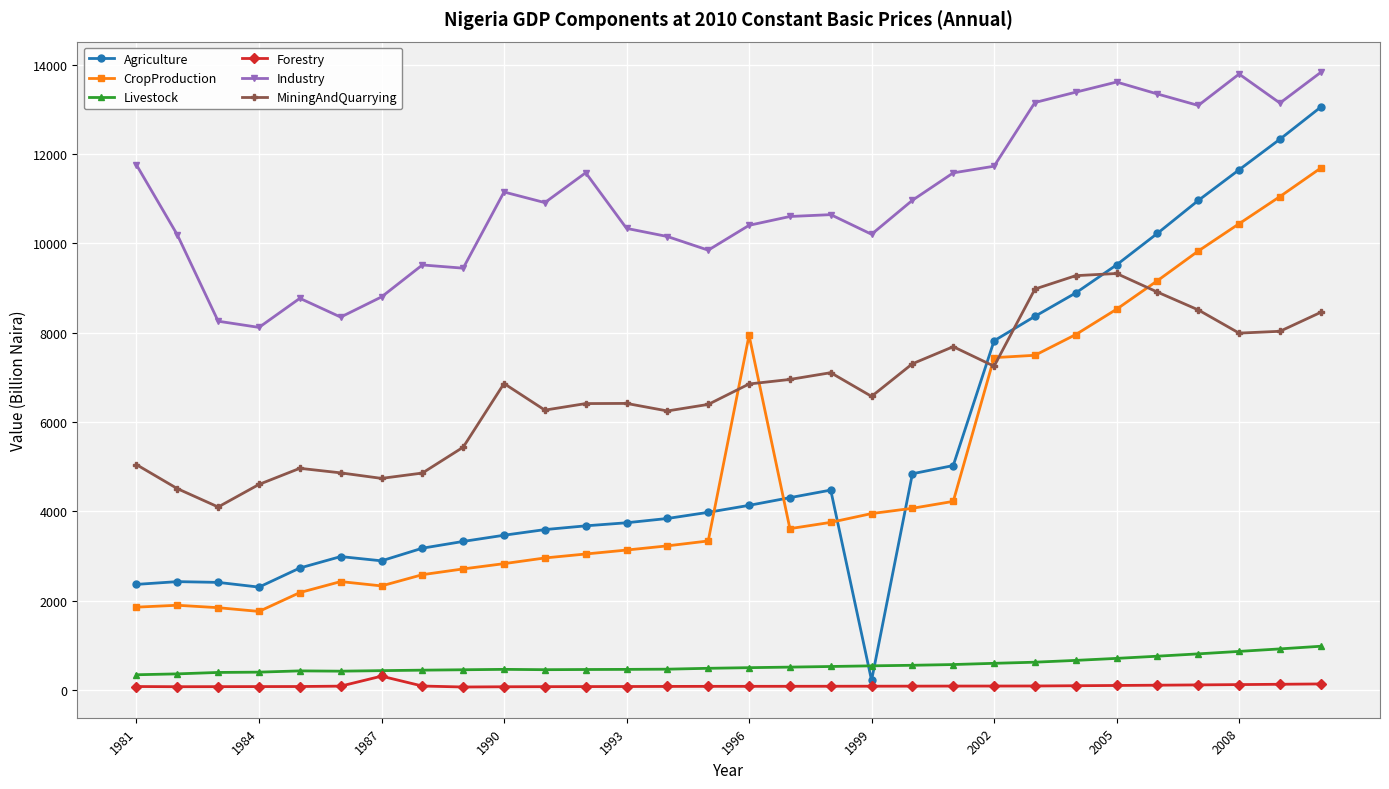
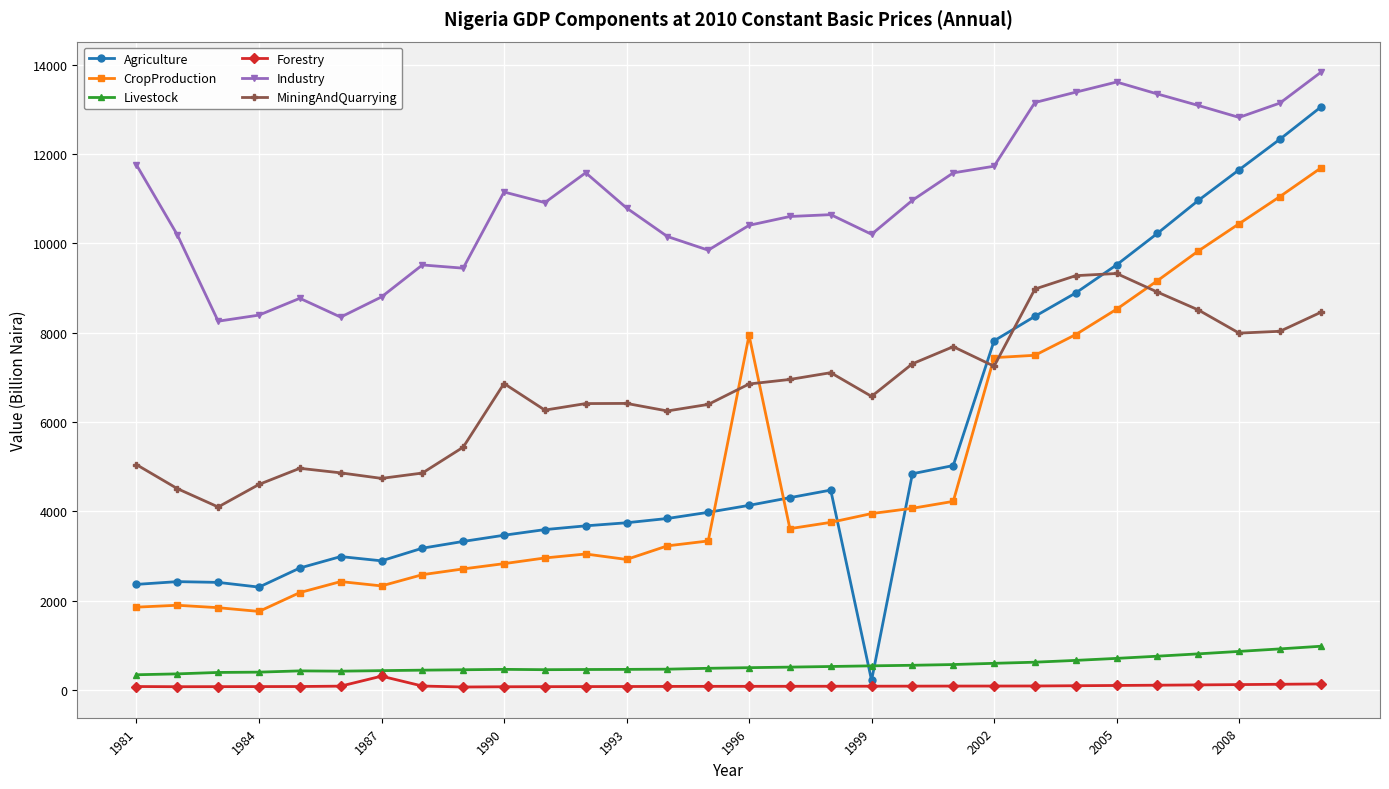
Industry, 1984: 8100 -> 8400
CropProduction, 1993: 3100 -> 2900
Industry, 1993: 10300 -> 10800
Industry, 2008: 13800 -> 12800
